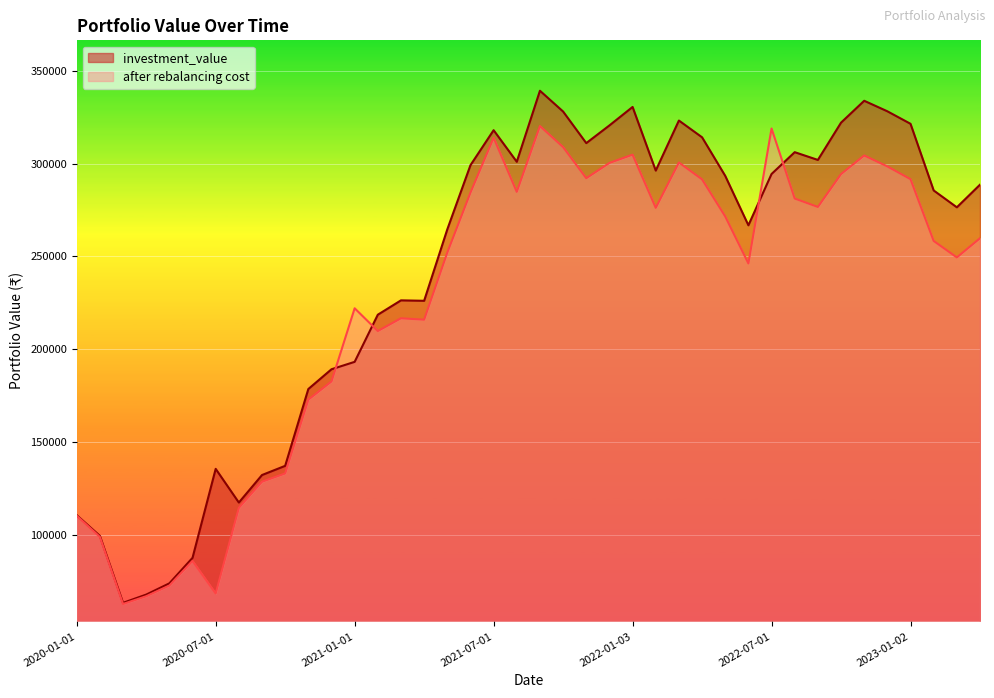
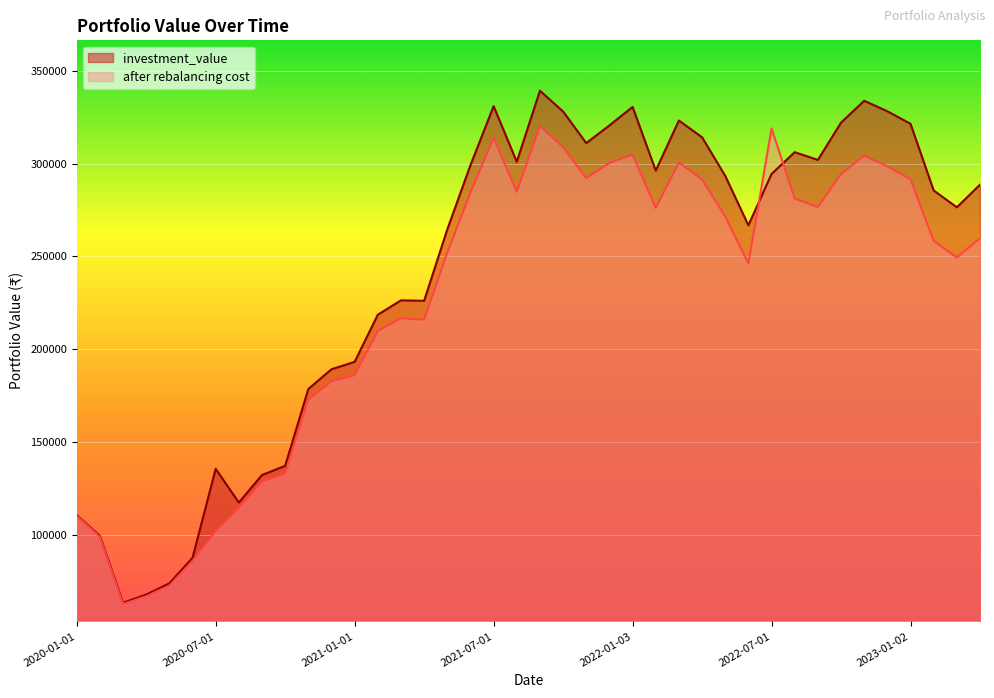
after rebalancing cost, 2020-07-01: 69000 -> 102000
after rebalancing cost, 2021-01-01: 222000 -> 186000
investment_value, 2021-07-01: 318000 -> 331000
